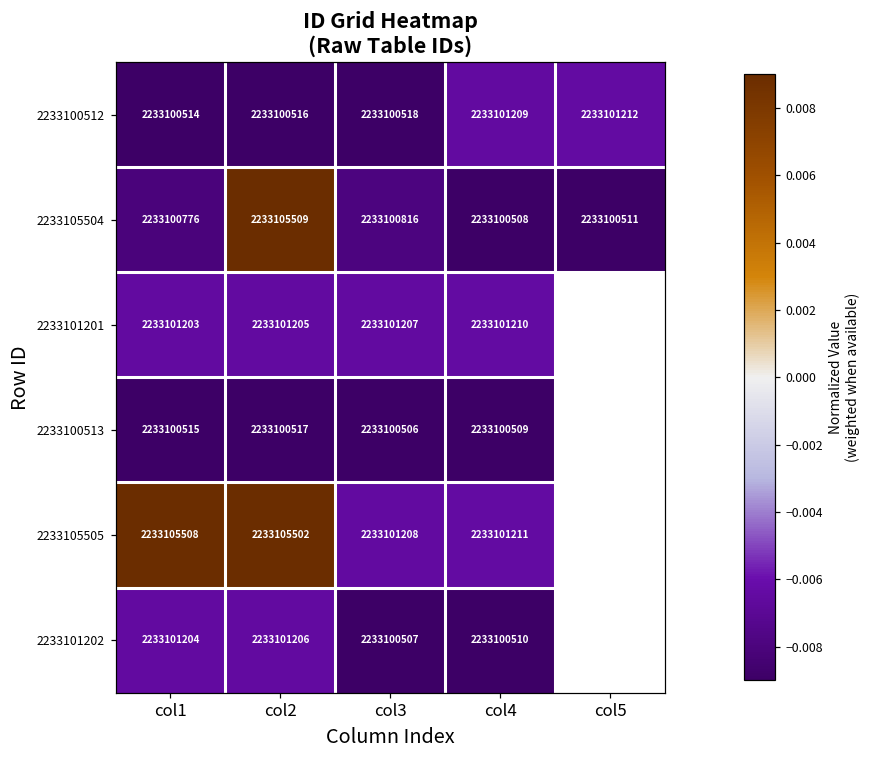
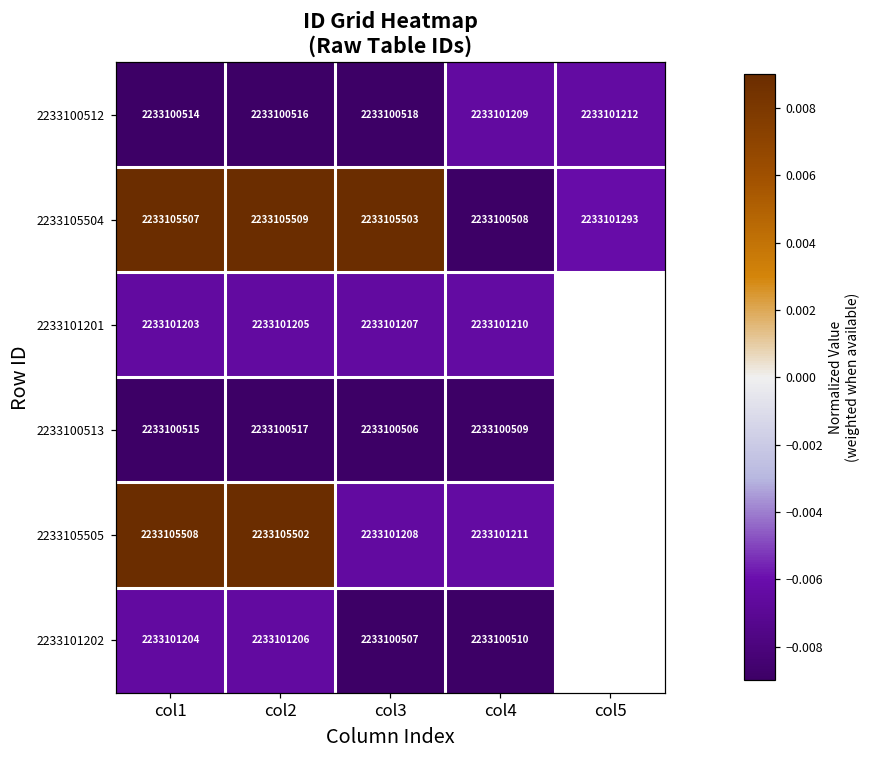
2233105504, col1: 2233100776 -> 2233105507
2233105504, col3: 2233100816 -> 2233105503
2233105504, col5: 2233100511 -> 2233101293
